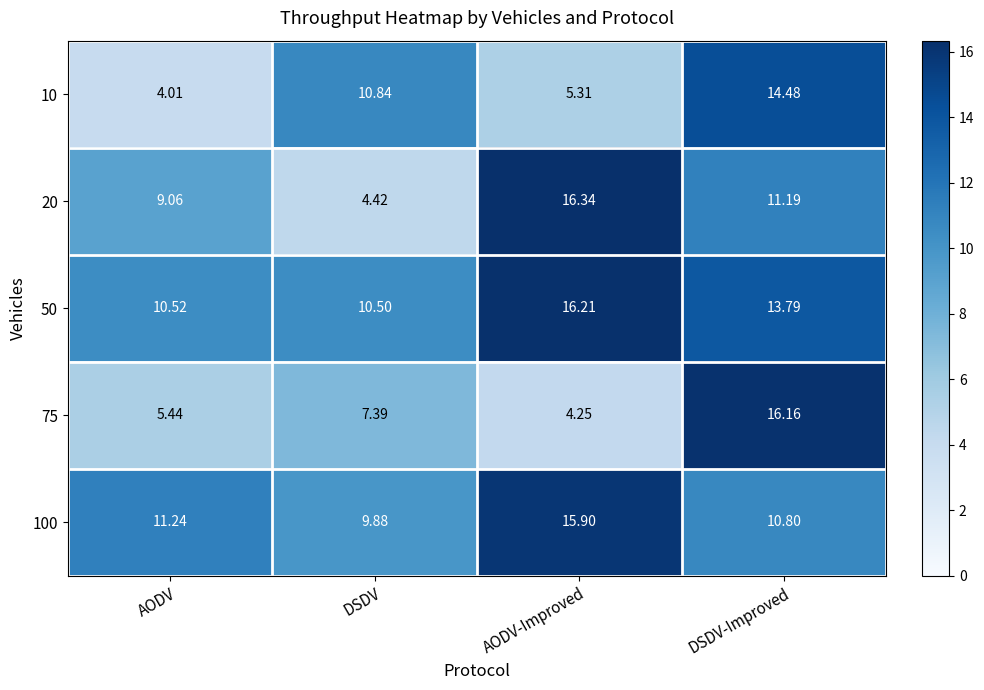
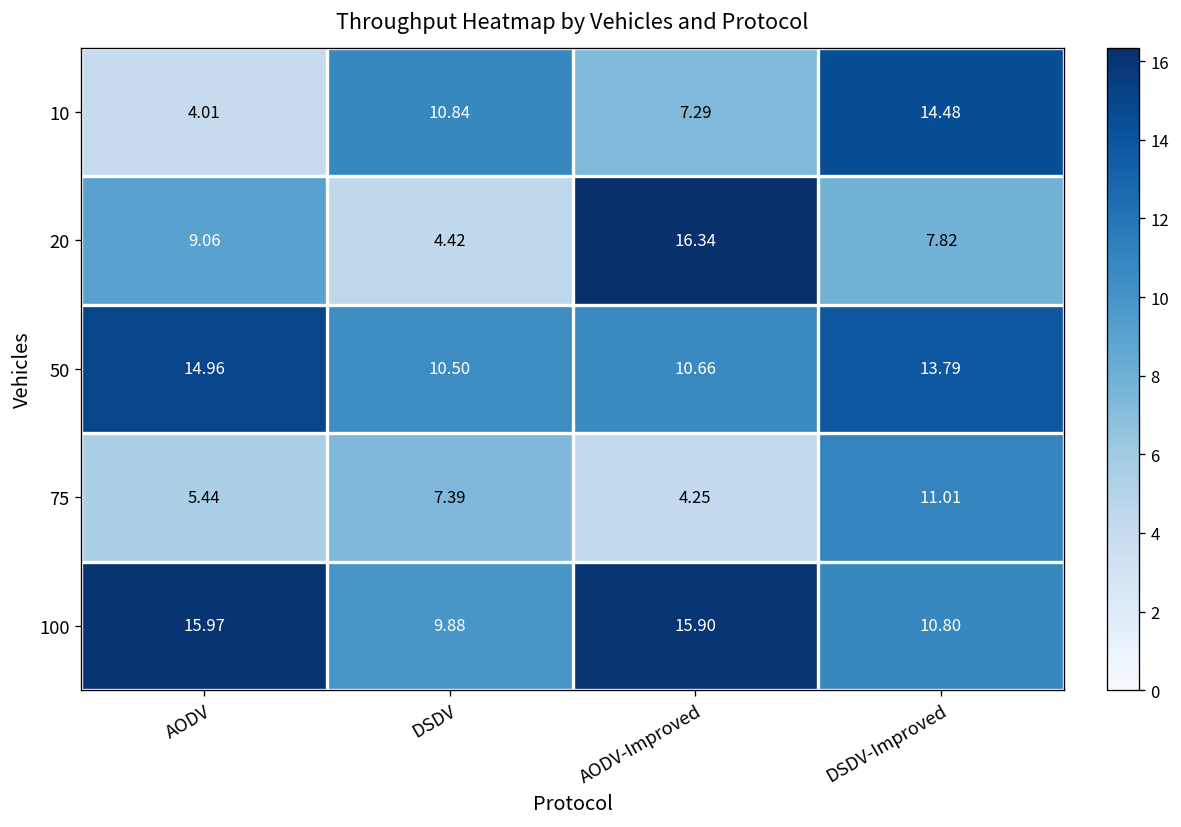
10, AODV-Improved: 5.31 -> 7.29
20, DSDV-Improved: 11.19 -> 7.82
50, AODV: 10.52 -> 14.96
50, AODV-Improved: 16.21 -> 10.66
75, DSDV-Improved: 16.16 -> 11.01
100, AODV: 11.24 -> 15.97
